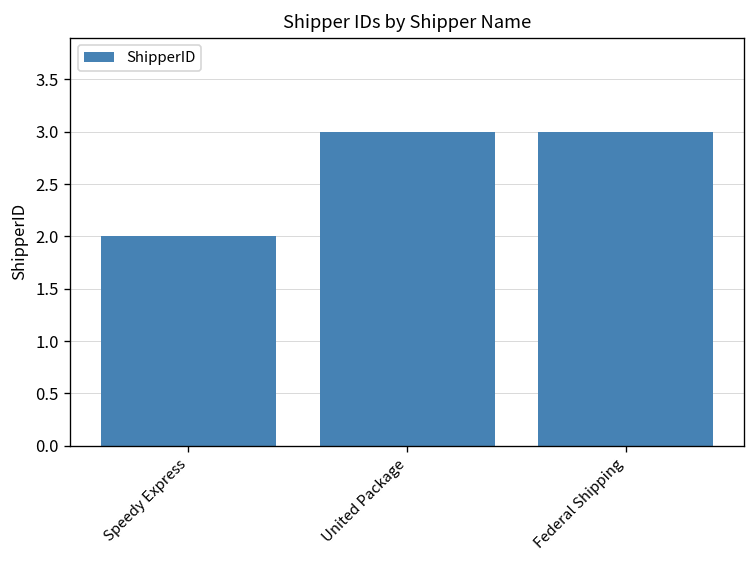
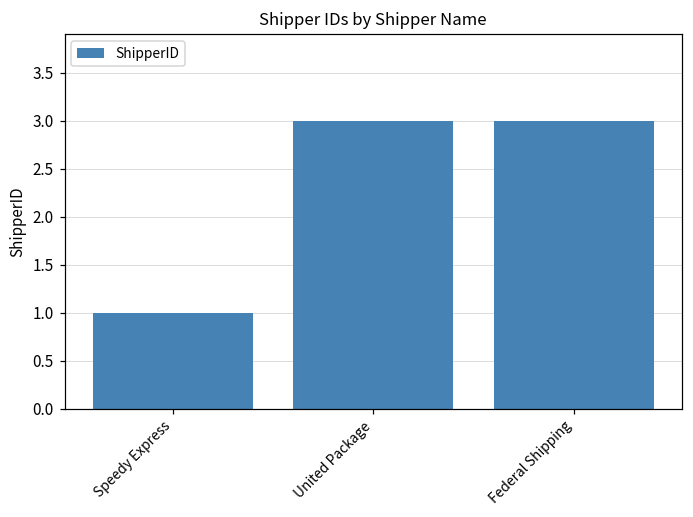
Speedy Express: 2 -> 1
